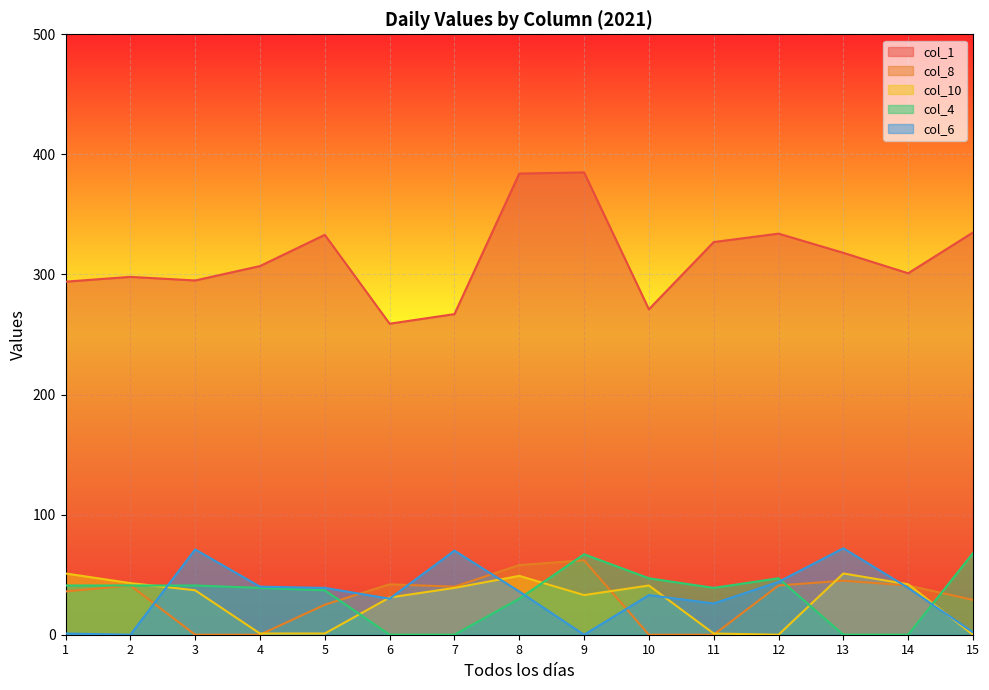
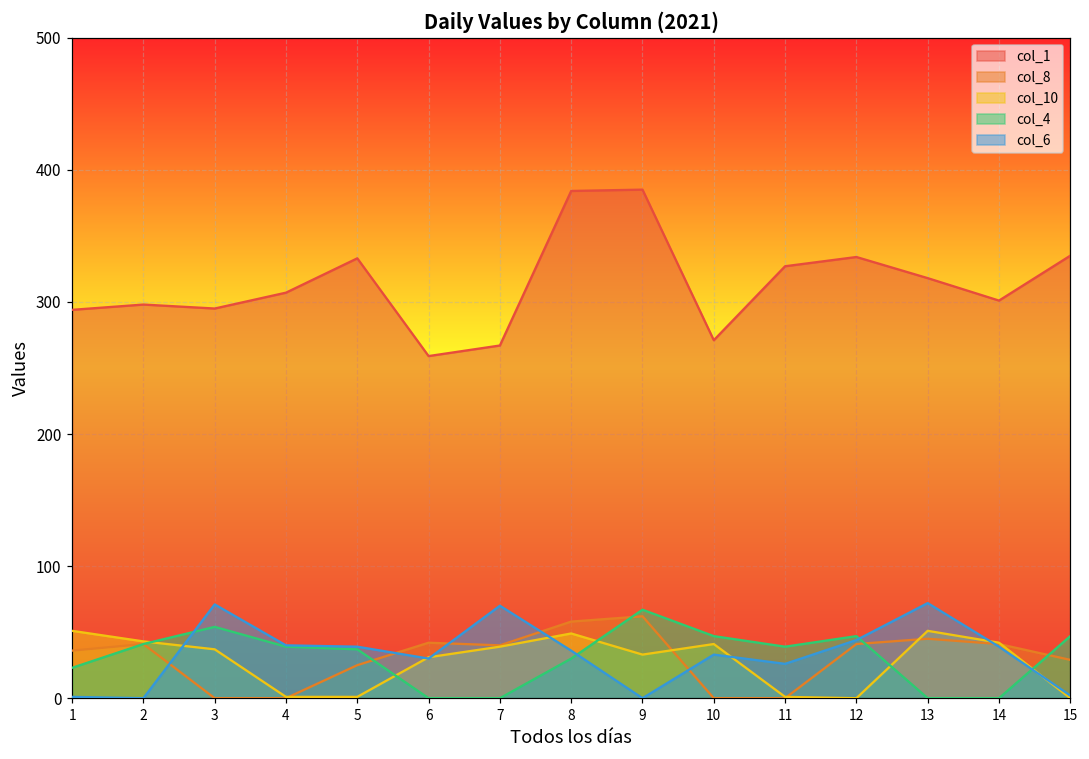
col_4, 1: 41 -> 23
col_4, 3: 41 -> 54
col_4, 15: 68 -> 47
